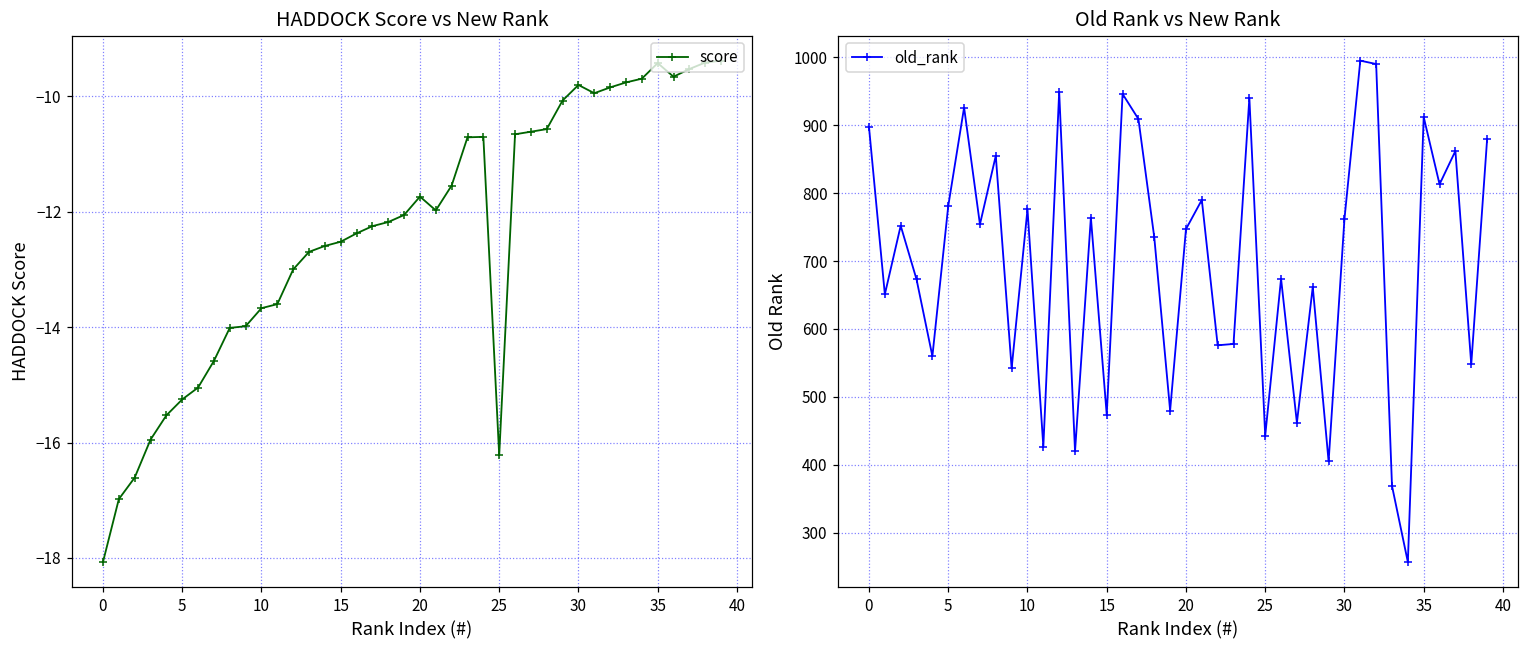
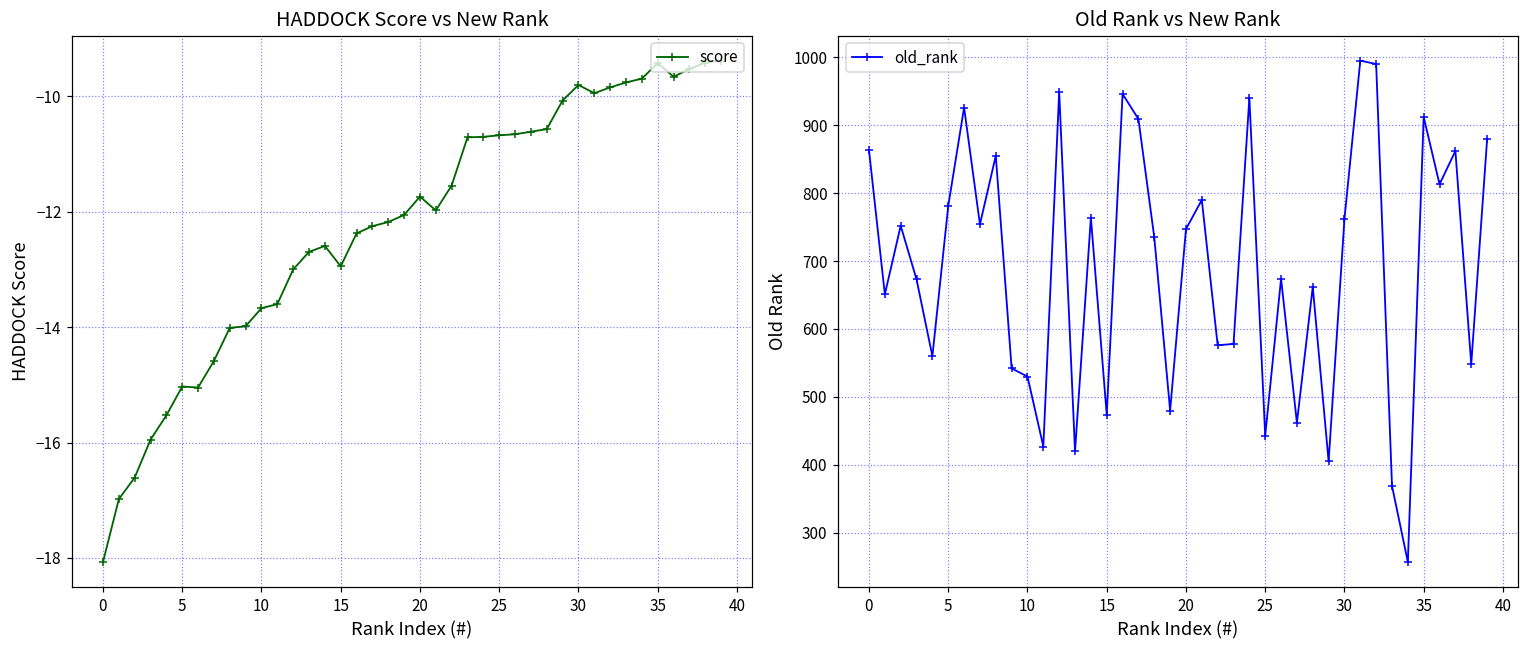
HADDOCK Score vs New Rank, 5: -15.3 -> -15.0
HADDOCK Score vs New Rank, 15: -12.5 -> -12.9
HADDOCK Score vs New Rank, 25: -16.2 -> -10.7
Old Rank vs New Rank, 0: 900 -> 860
Old Rank vs New Rank, 10: 780 -> 530
